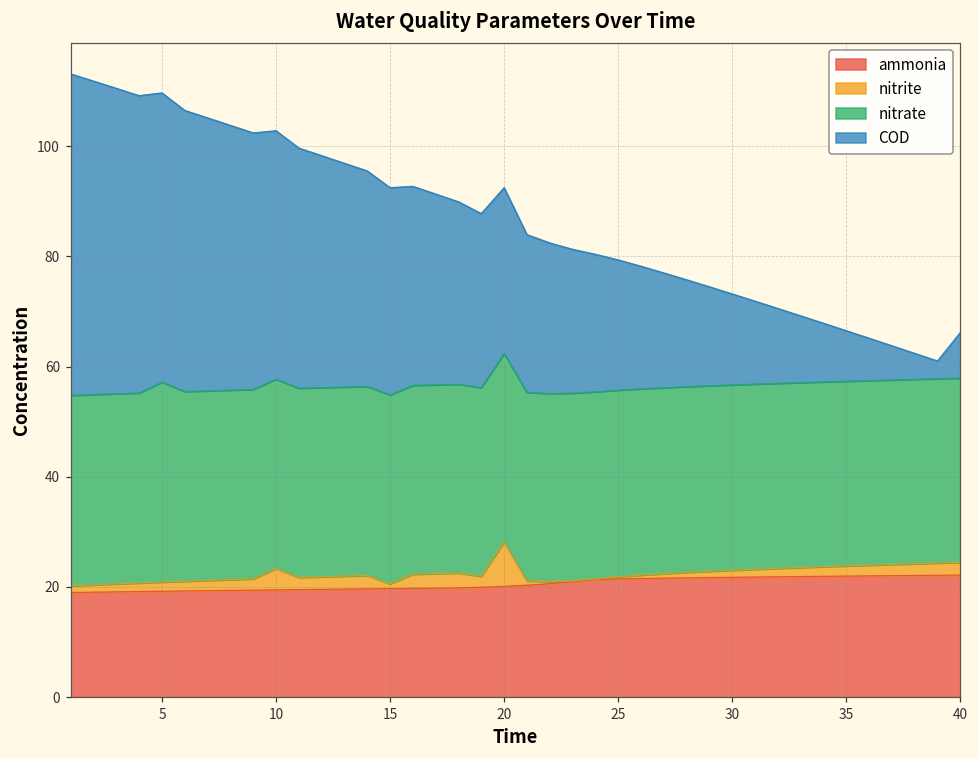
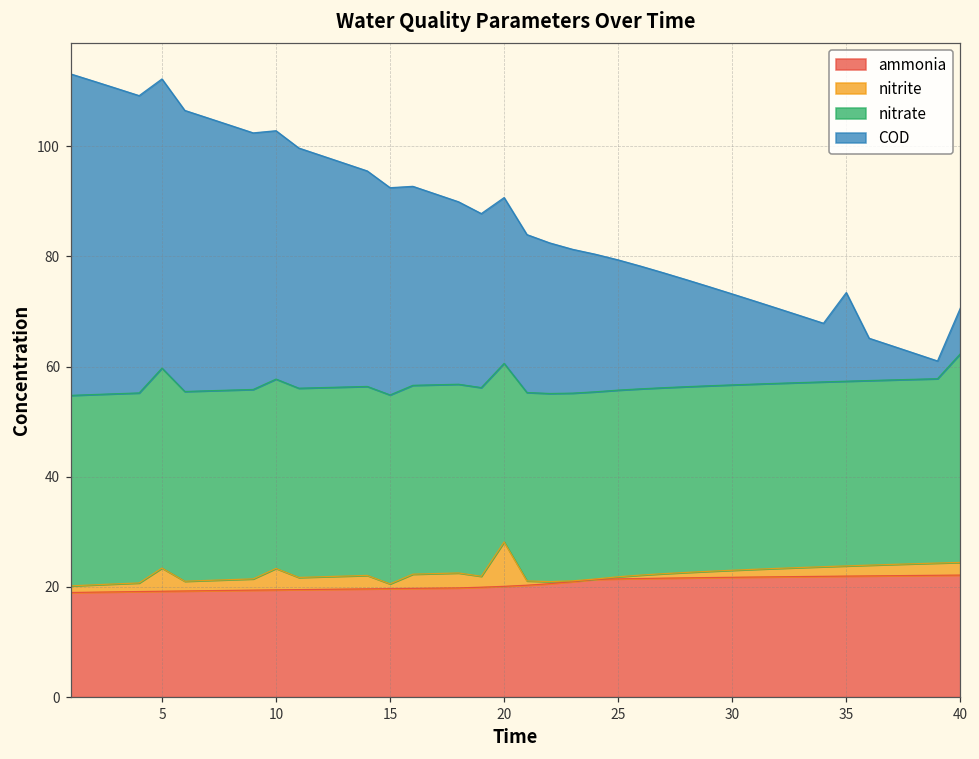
nitrite, 5: 2 -> 4
nitrate, 20: 34 -> 32
COD, 35: 9 -> 16
nitrate, 40: 33 -> 38
